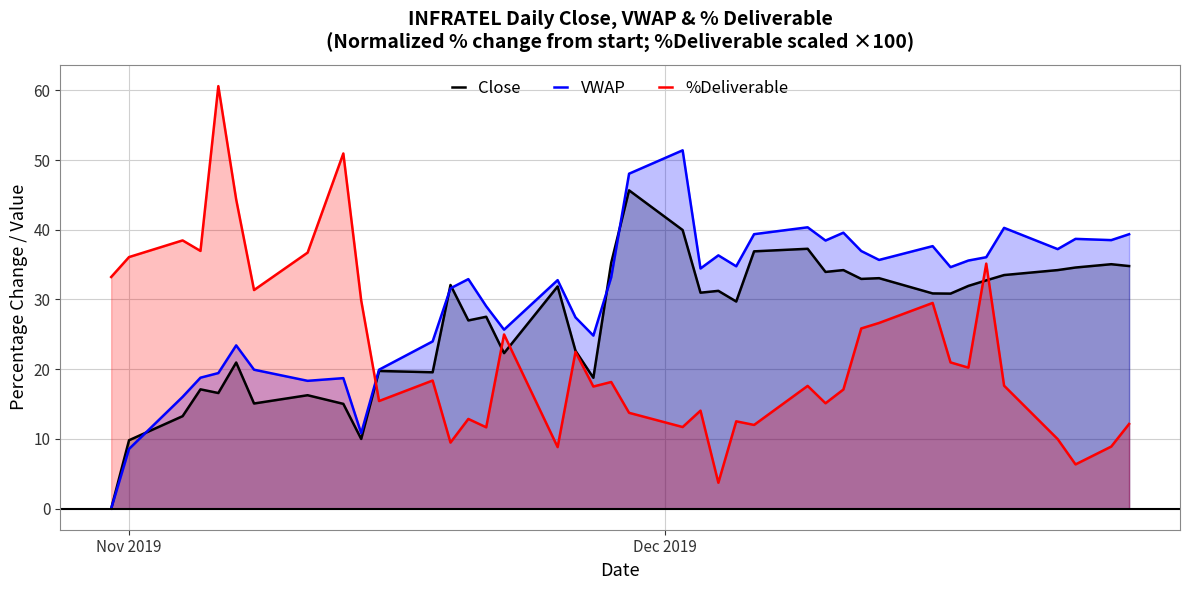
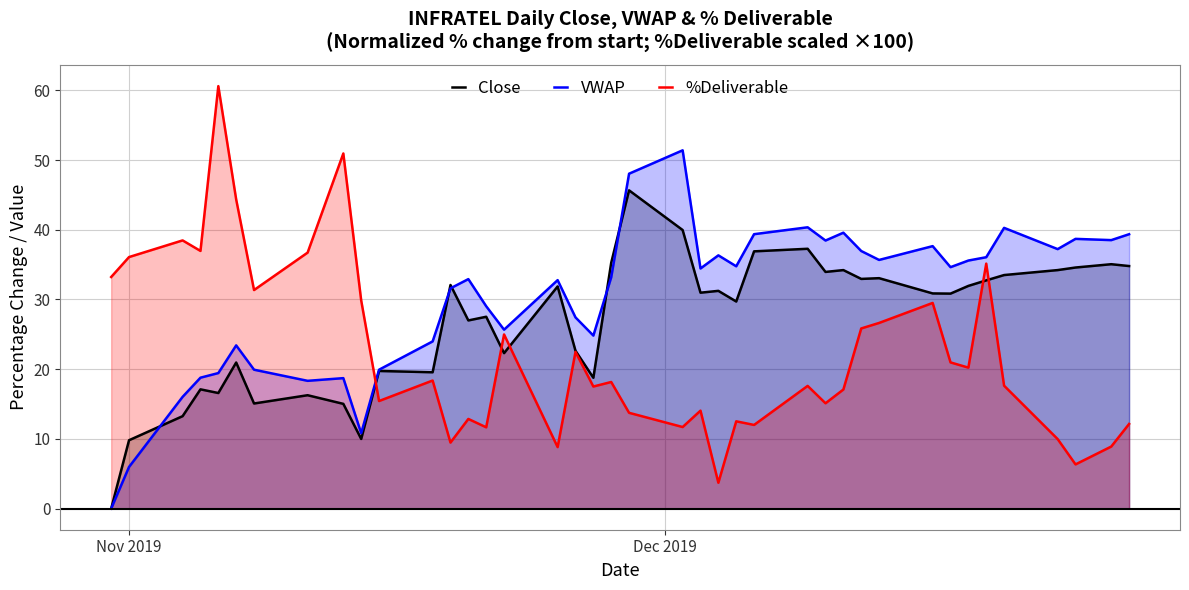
VWAP, Nov 2019: 9 -> 6
